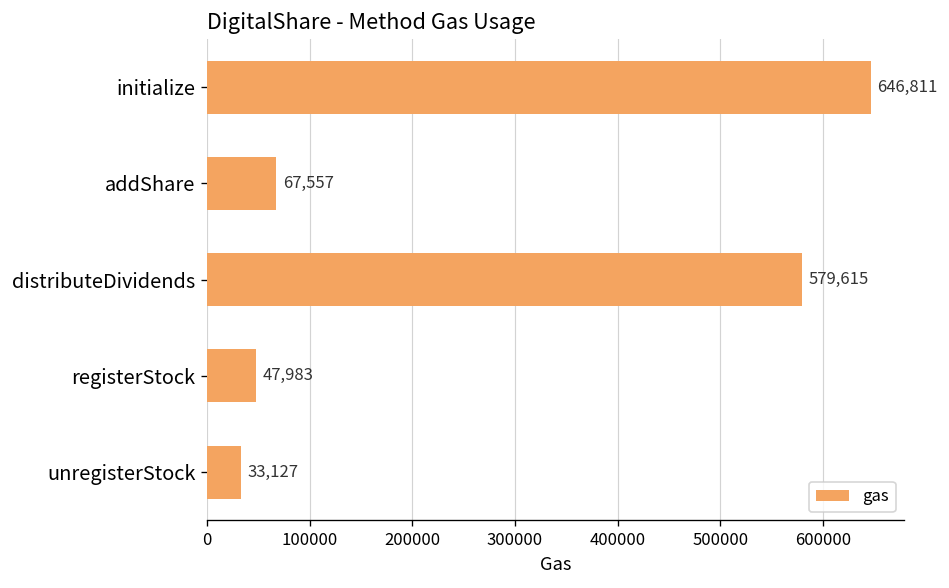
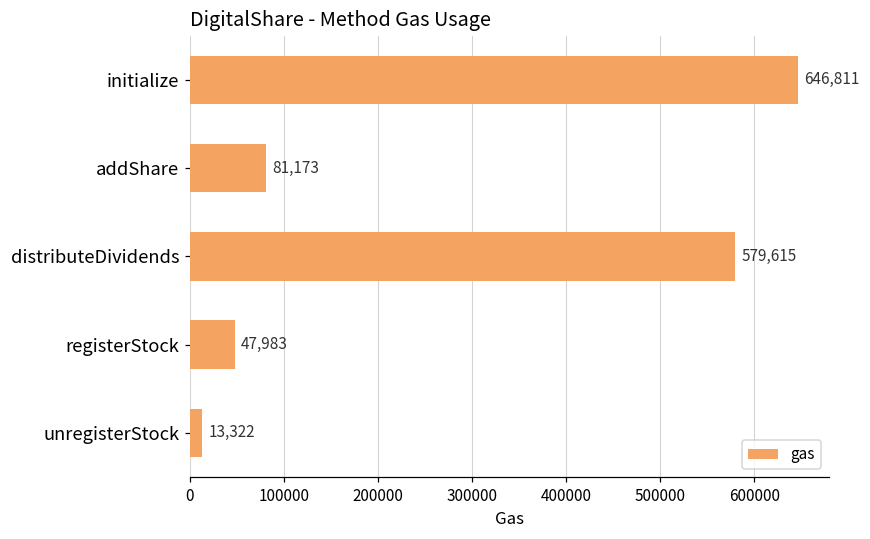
addShare: 67,557 -> 81,173
unregisterStock: 33,127 -> 13,322
